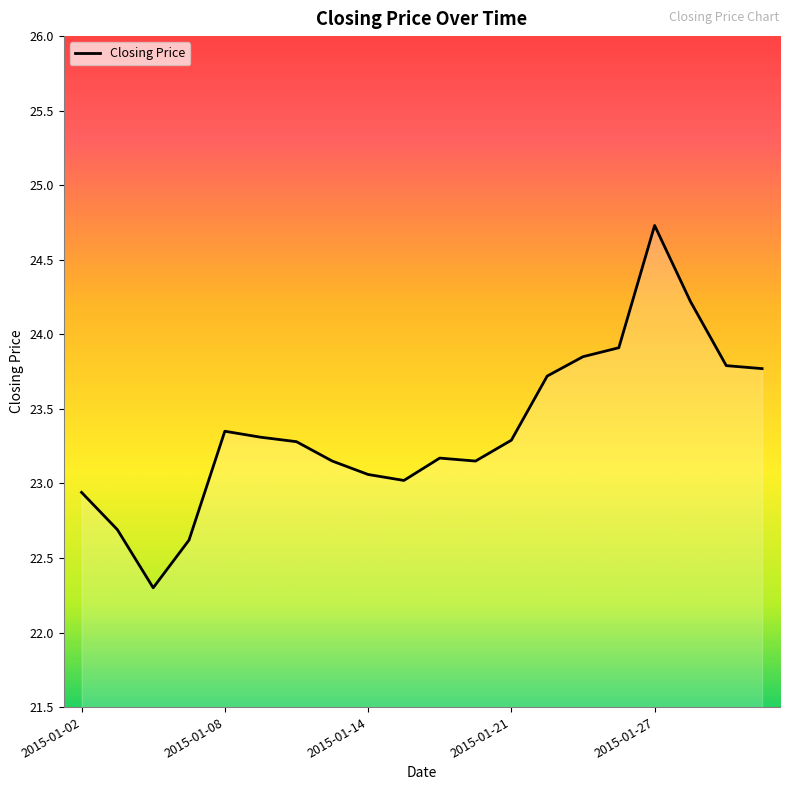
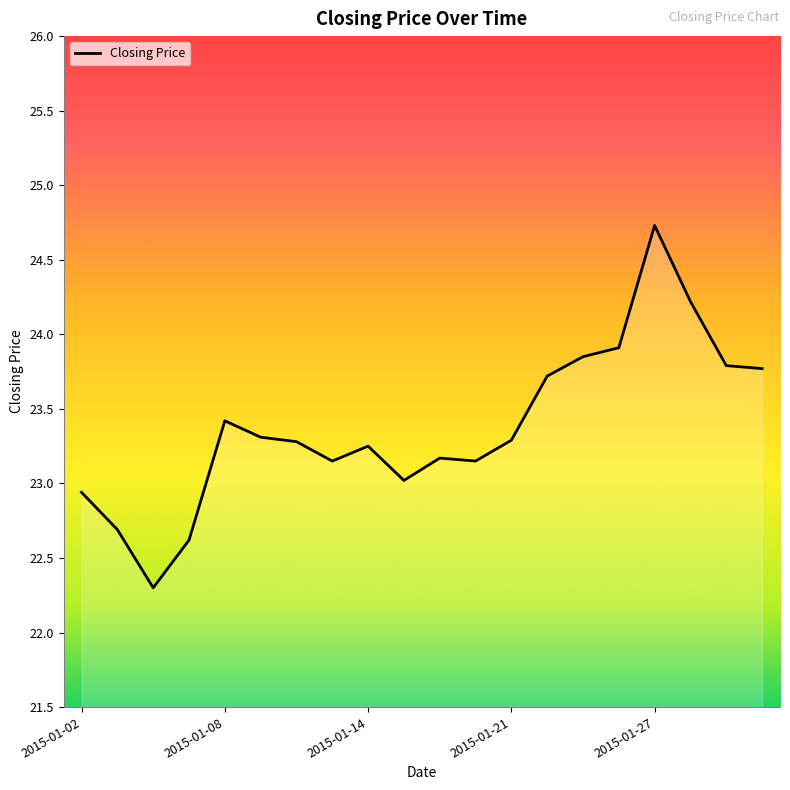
2015-01-08: 23.35 -> 23.42
2015-01-14: 23.06 -> 23.25
